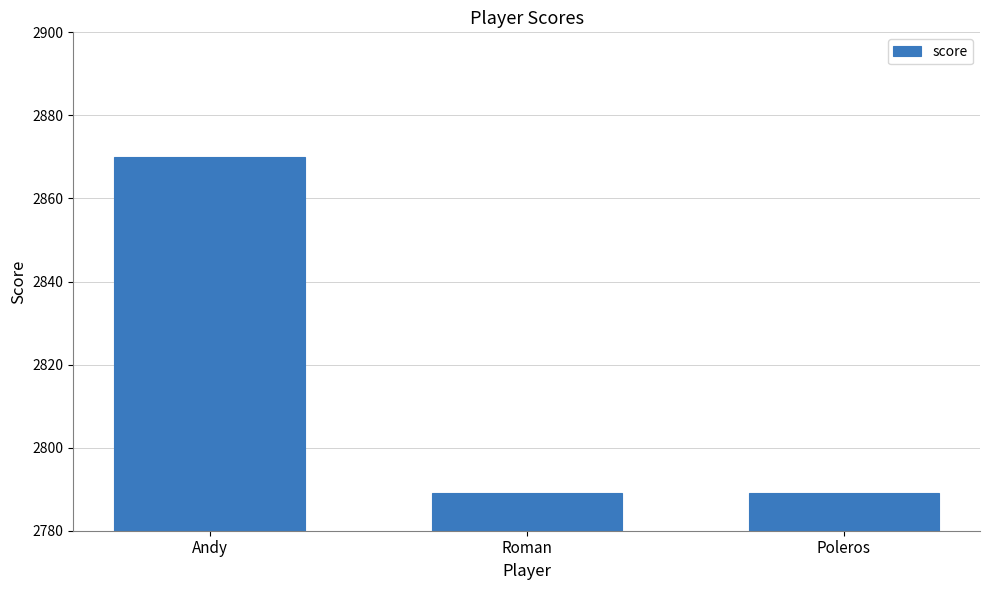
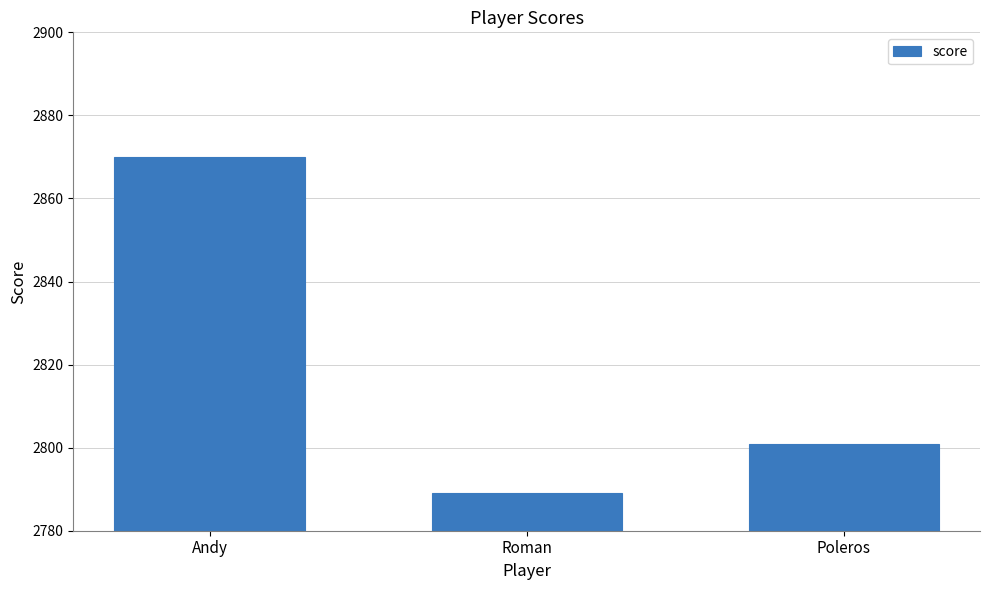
Poleros: 2789 -> 2801
